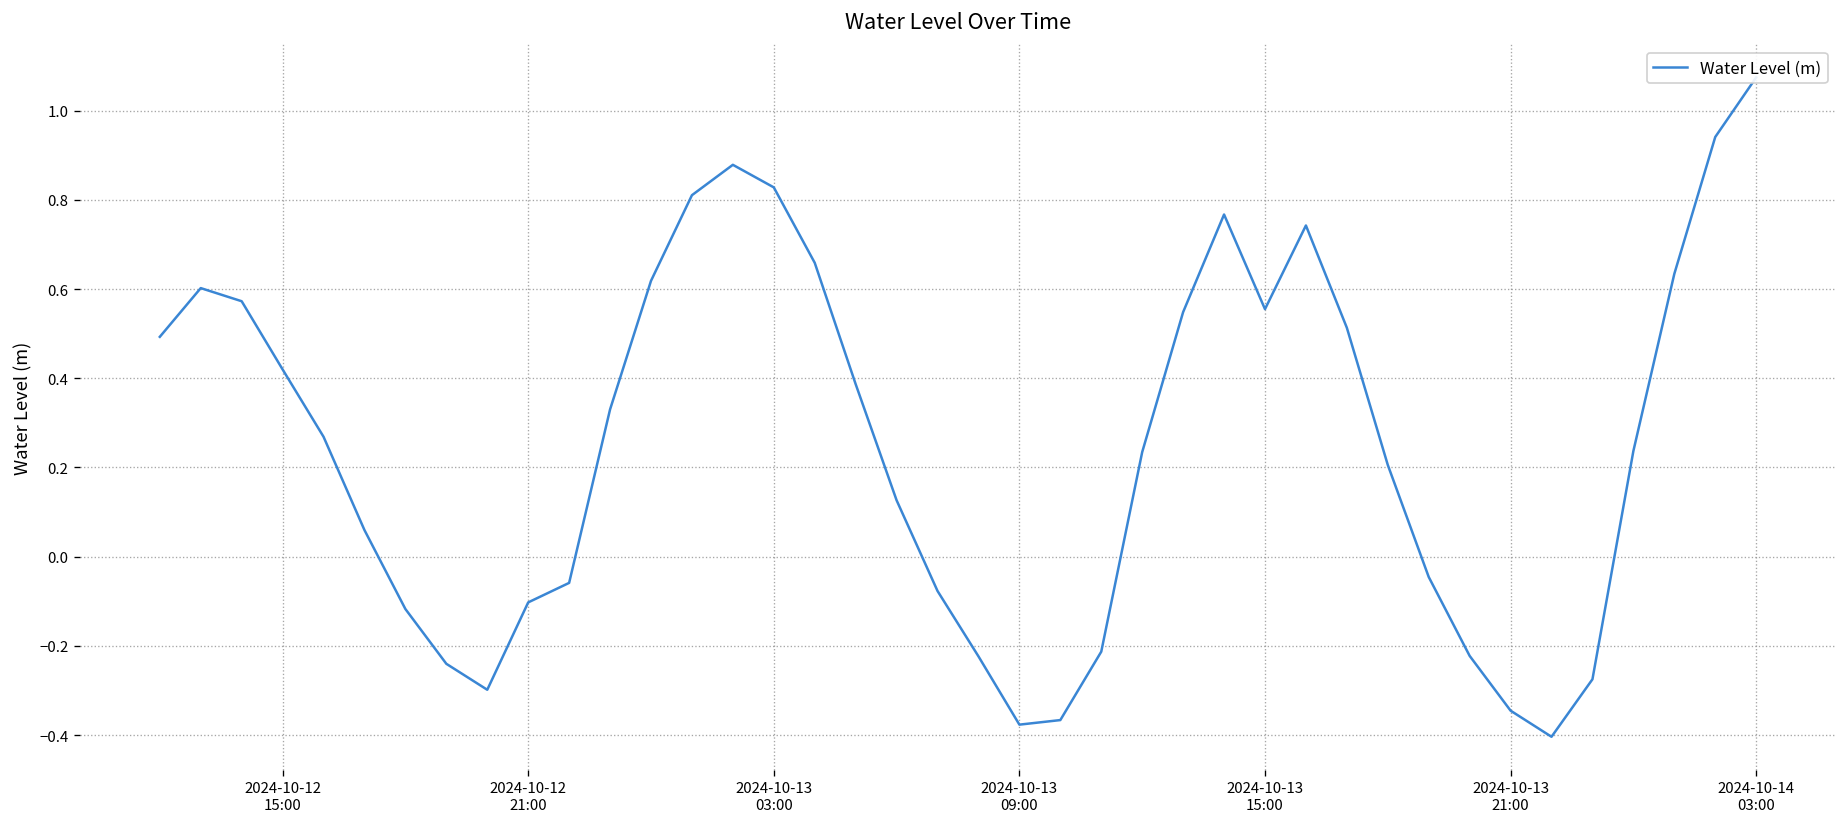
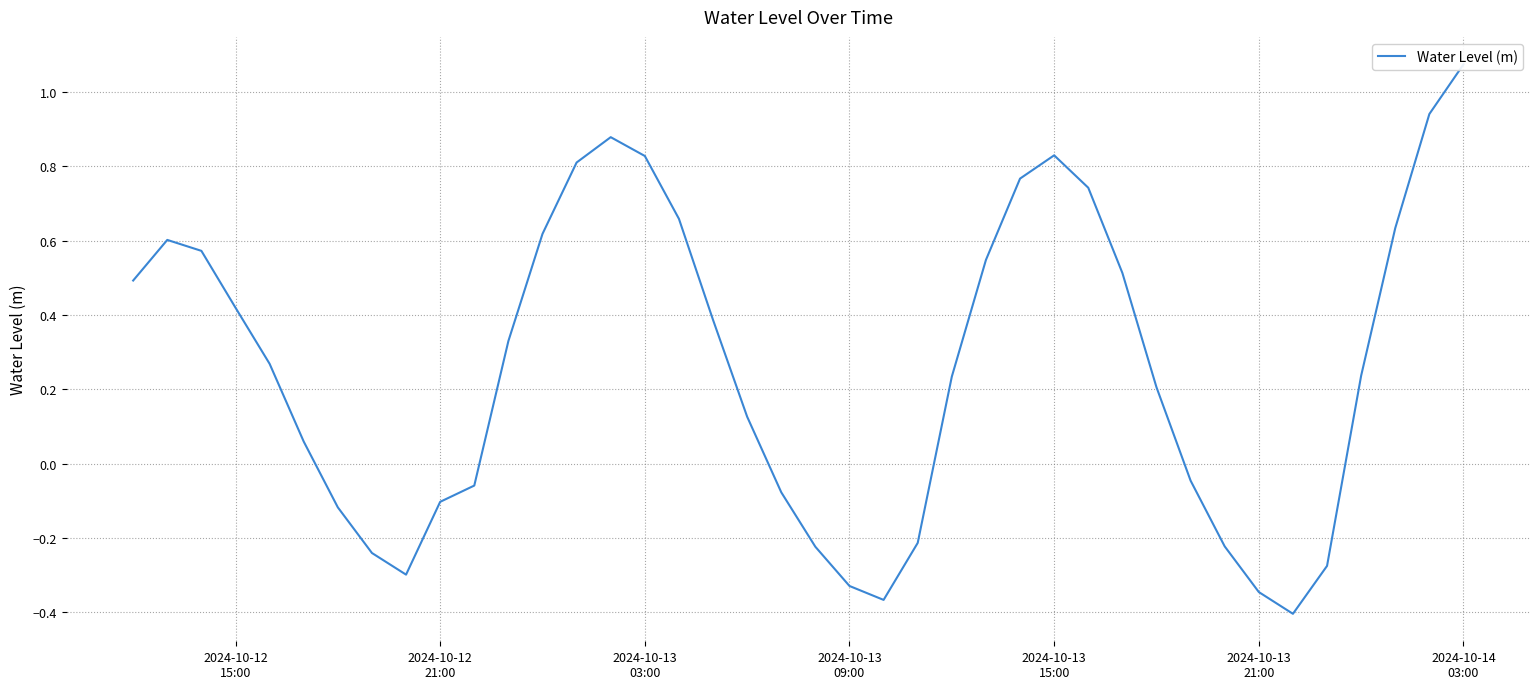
2024-10-13 09:00: -0.38 -> -0.33
2024-10-13 15:00: 0.56 -> 0.83
